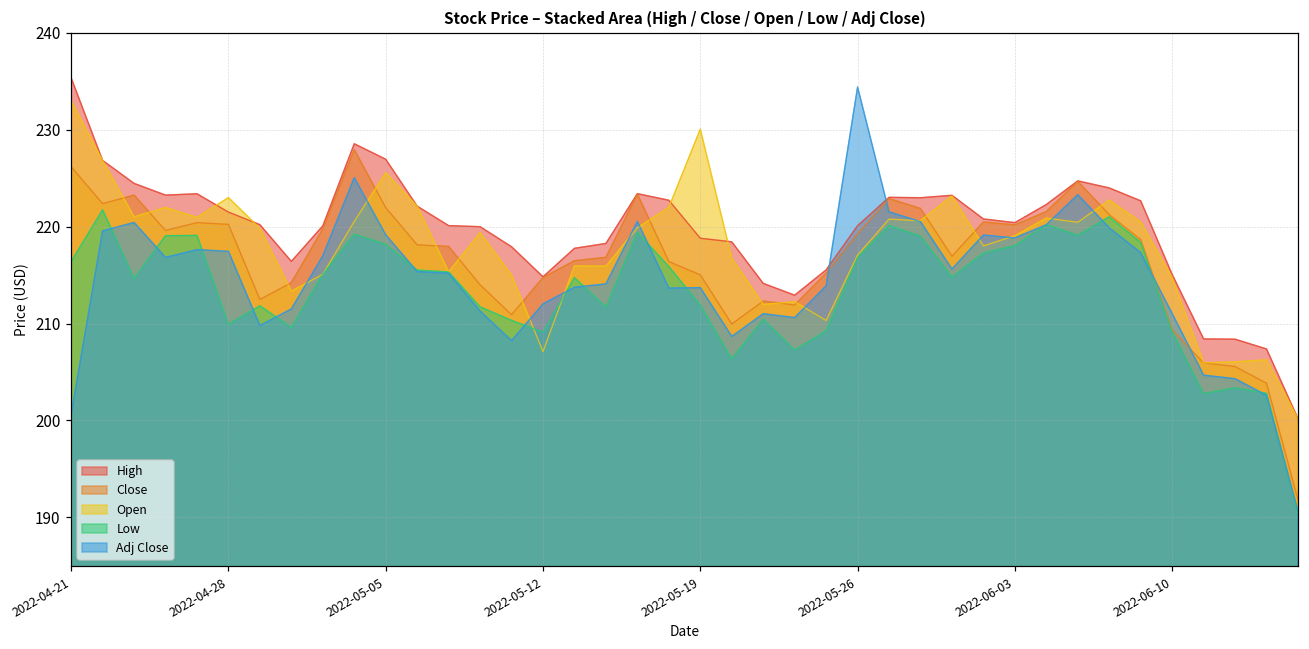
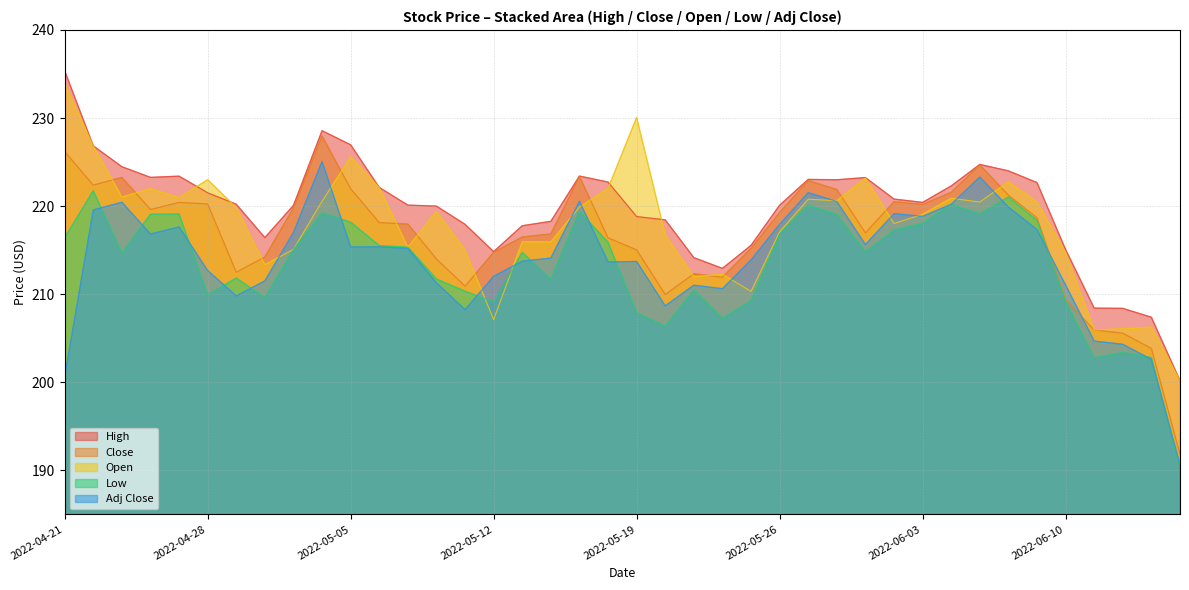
Open, 2022-04-21: 233 -> 234
Adj Close, 2022-04-28: 217 -> 213
Adj Close, 2022-05-05: 219 -> 215
Low, 2022-05-19: 212 -> 208
Adj Close, 2022-05-26: 234 -> 218
